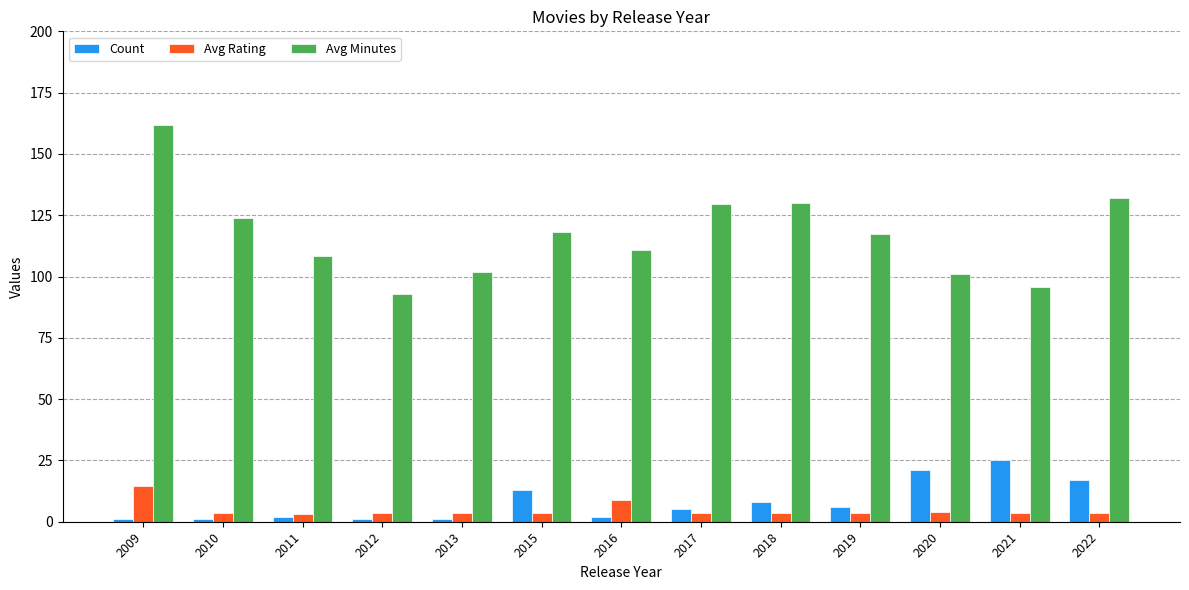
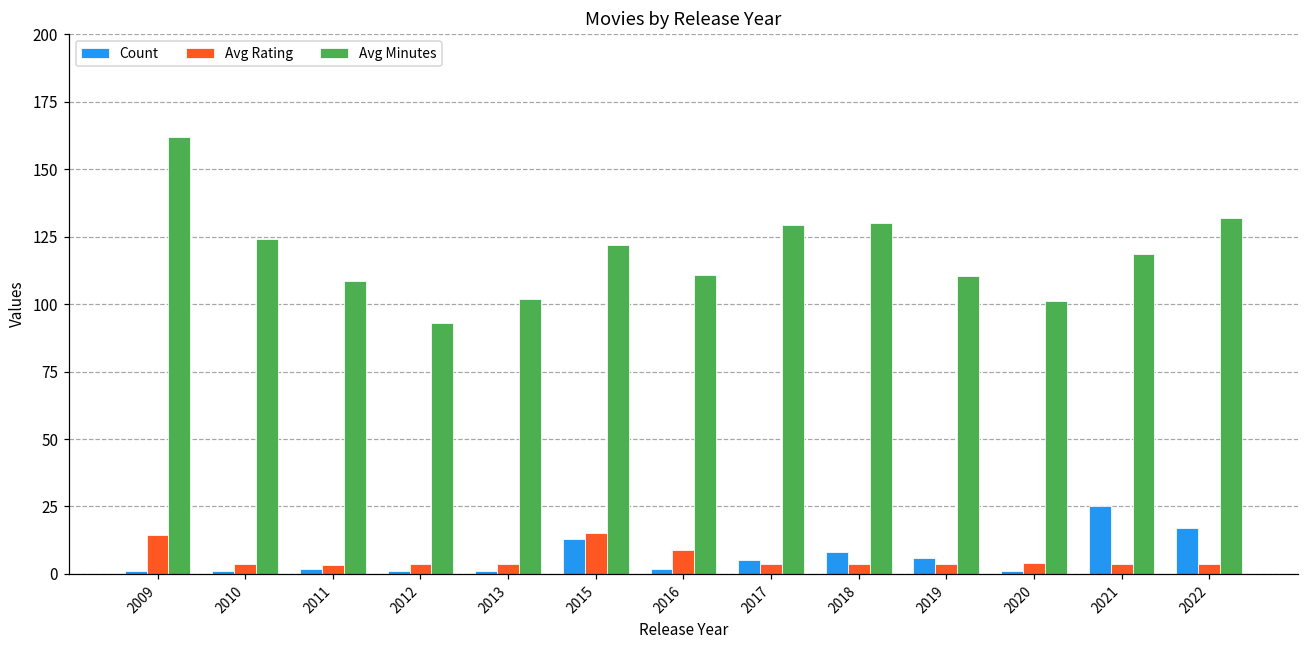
Avg Rating, 2015: 4 -> 15
Avg Minutes, 2015: 118 -> 122
Avg Minutes, 2019: 118 -> 110
Count, 2020: 21 -> 1
Avg Minutes, 2021: 96 -> 119
